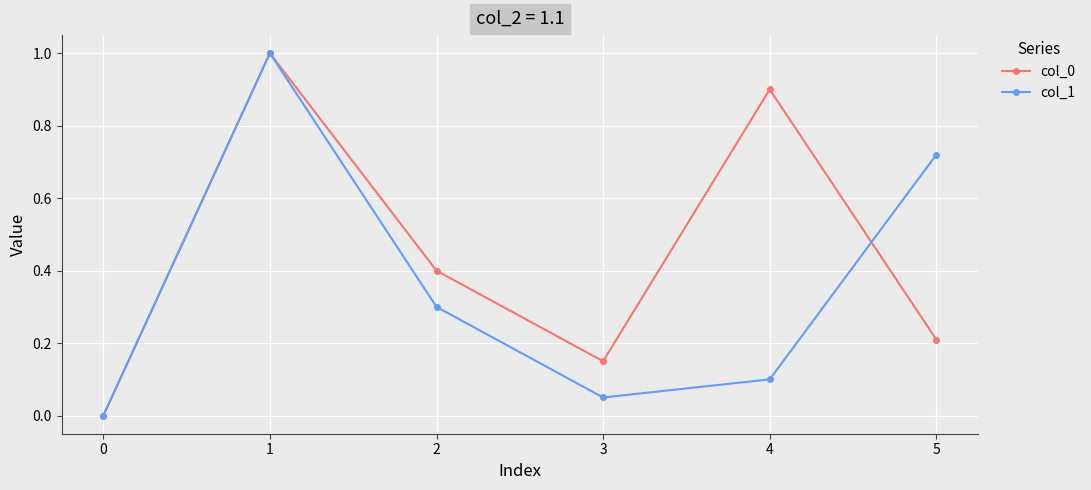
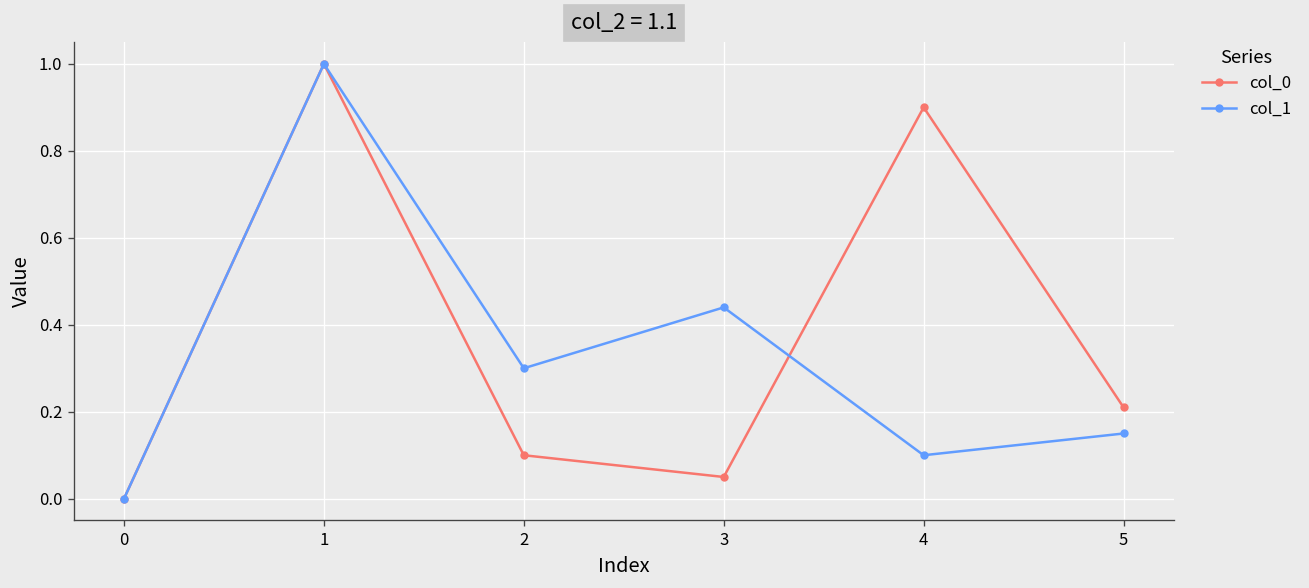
col_0, 2: 0.4 -> 0.1
col_0, 3: 0.15 -> 0.05
col_1, 3: 0.05 -> 0.44
col_1, 5: 0.72 -> 0.15
